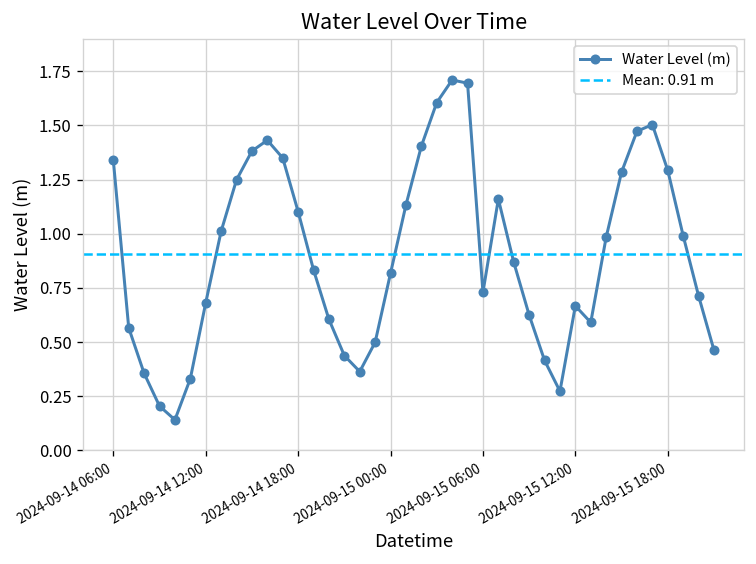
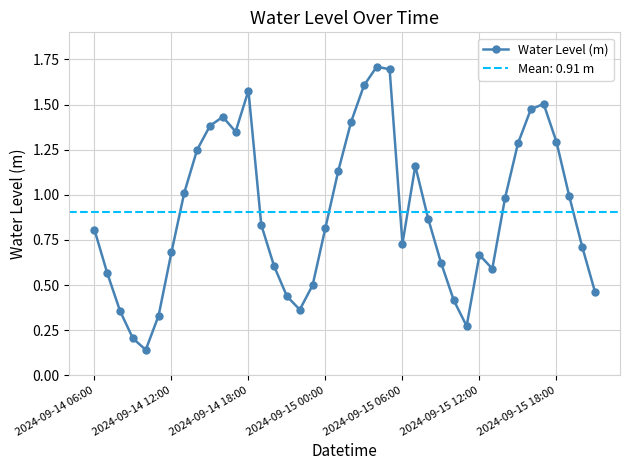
2024-09-14 06:00: 1.34 -> 0.81
2024-09-14 18:00: 1.10 -> 1.58
